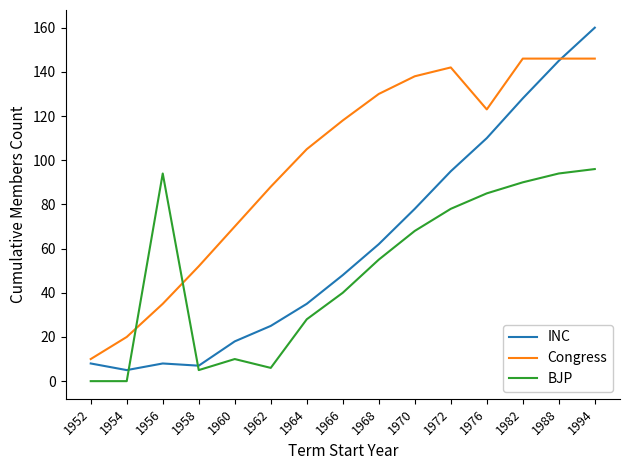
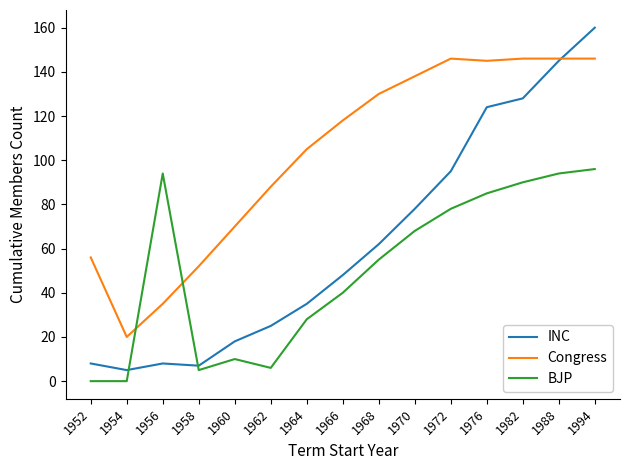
Congress, 1952: 10 -> 56
Congress, 1972: 142 -> 146
INC, 1976: 110 -> 124
Congress, 1976: 123 -> 145
